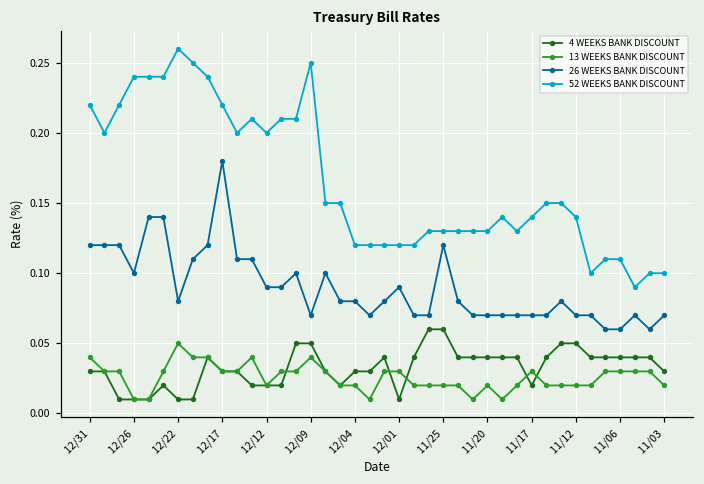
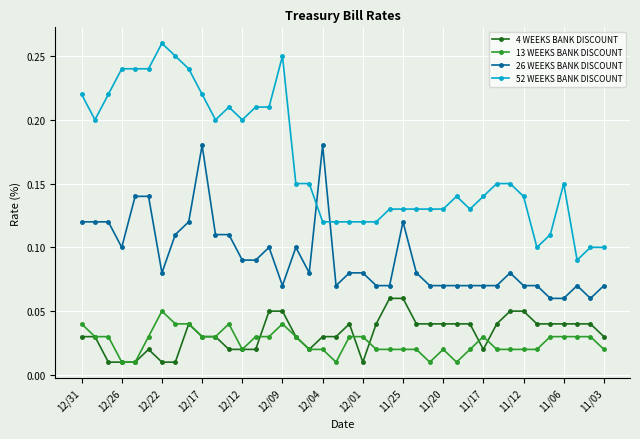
26 WEEKS BANK DISCOUNT, 12/04: 0.08 -> 0.18
26 WEEKS BANK DISCOUNT, 12/01: 0.09 -> 0.08
52 WEEKS BANK DISCOUNT, 11/06: 0.11 -> 0.15
